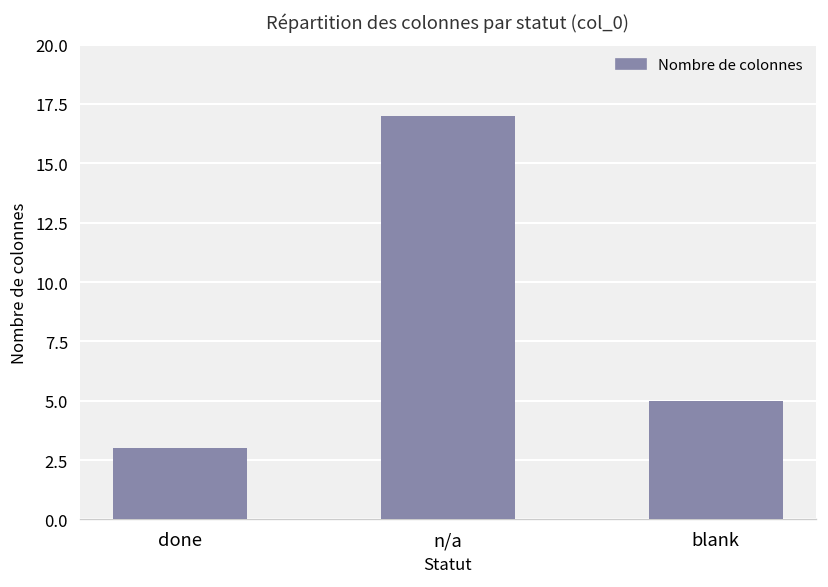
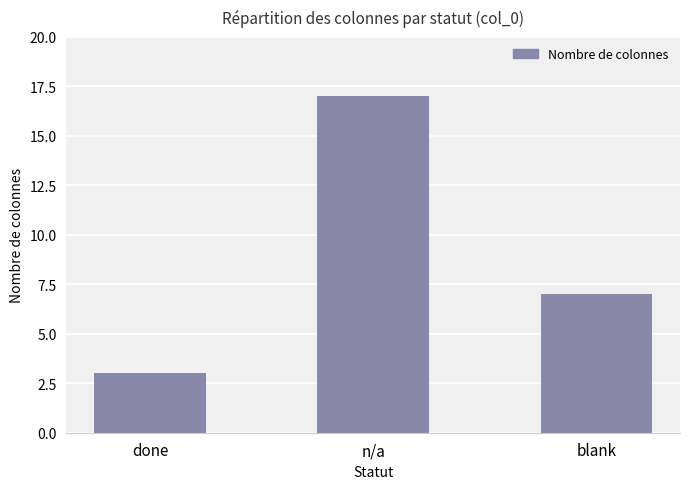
blank: 5 -> 7
